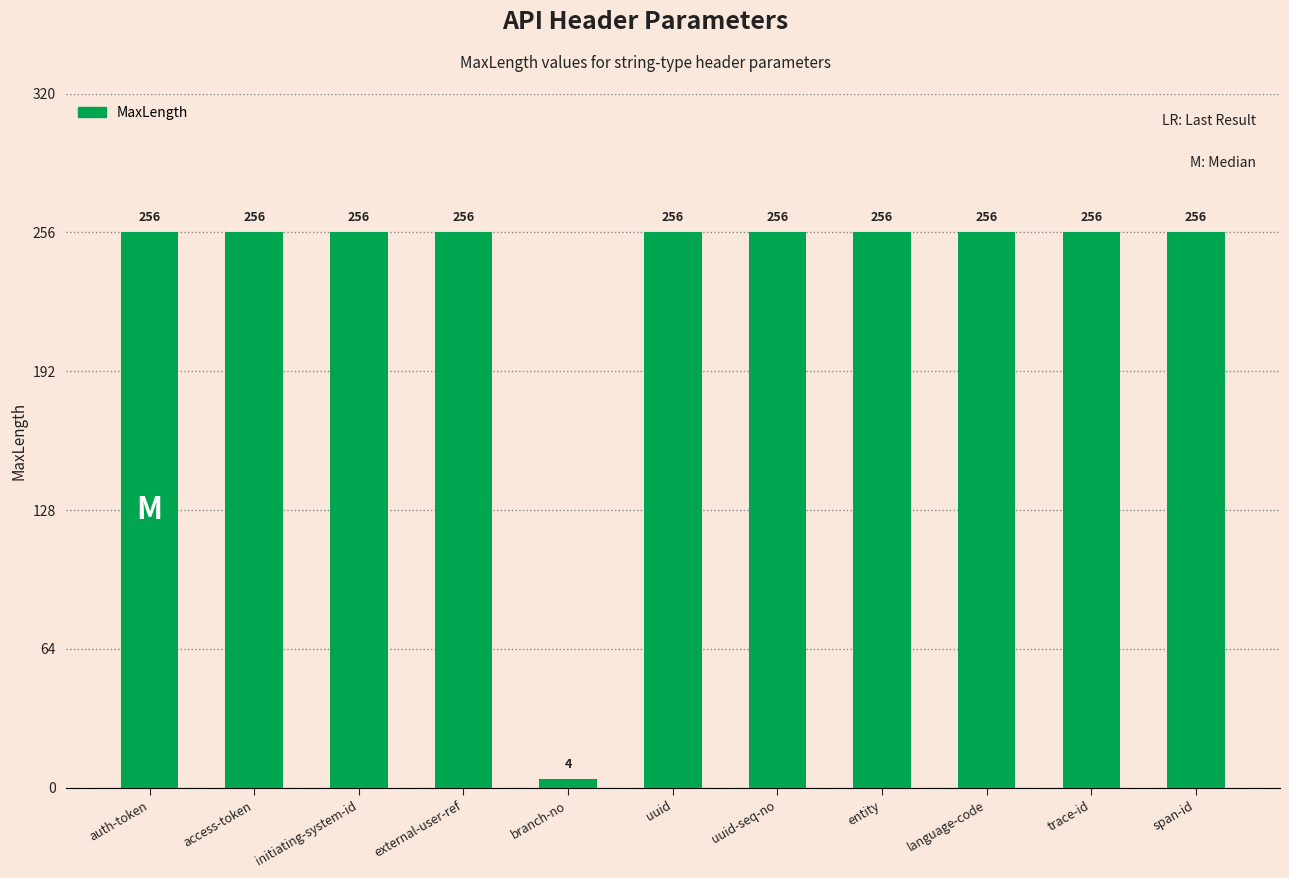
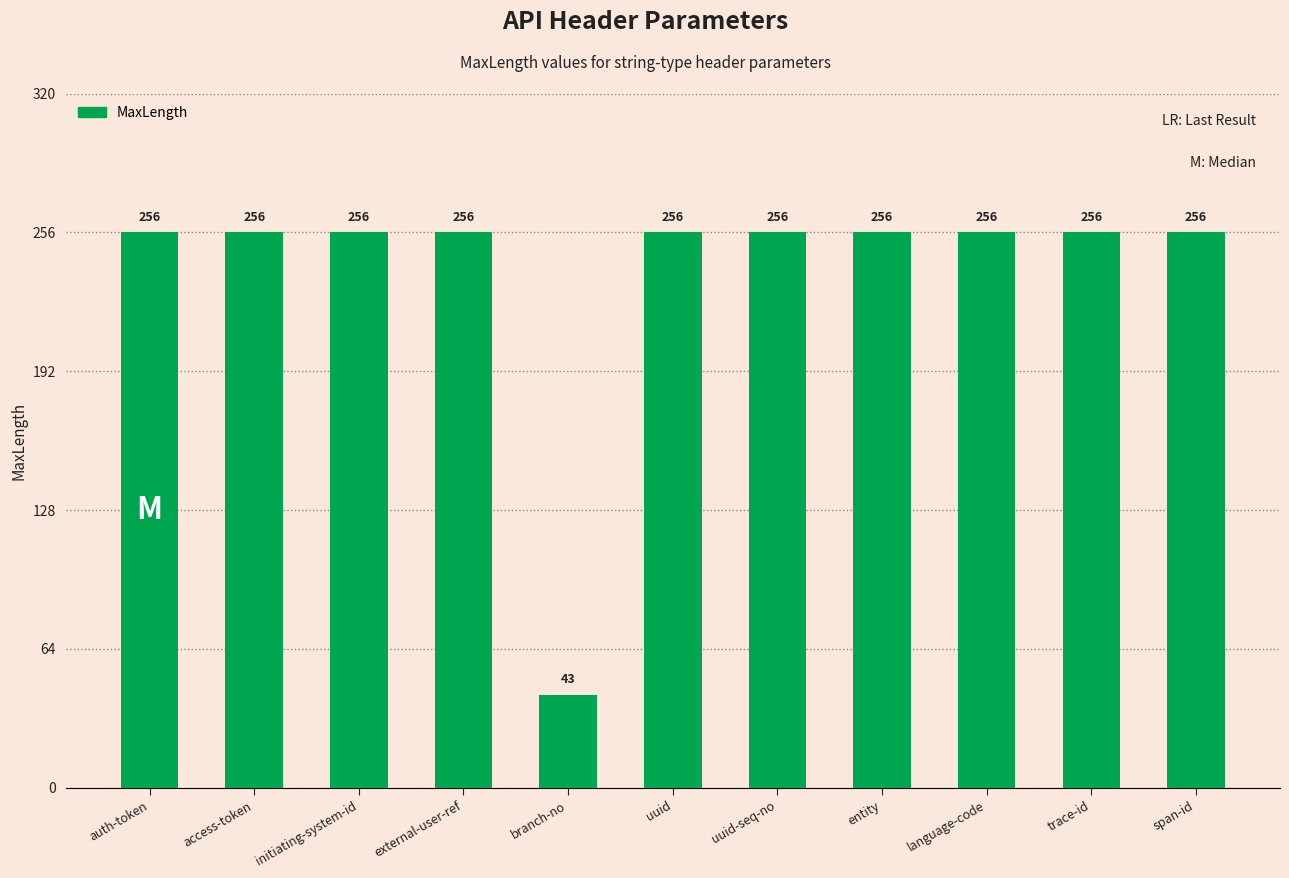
branch-no: 4 -> 43
